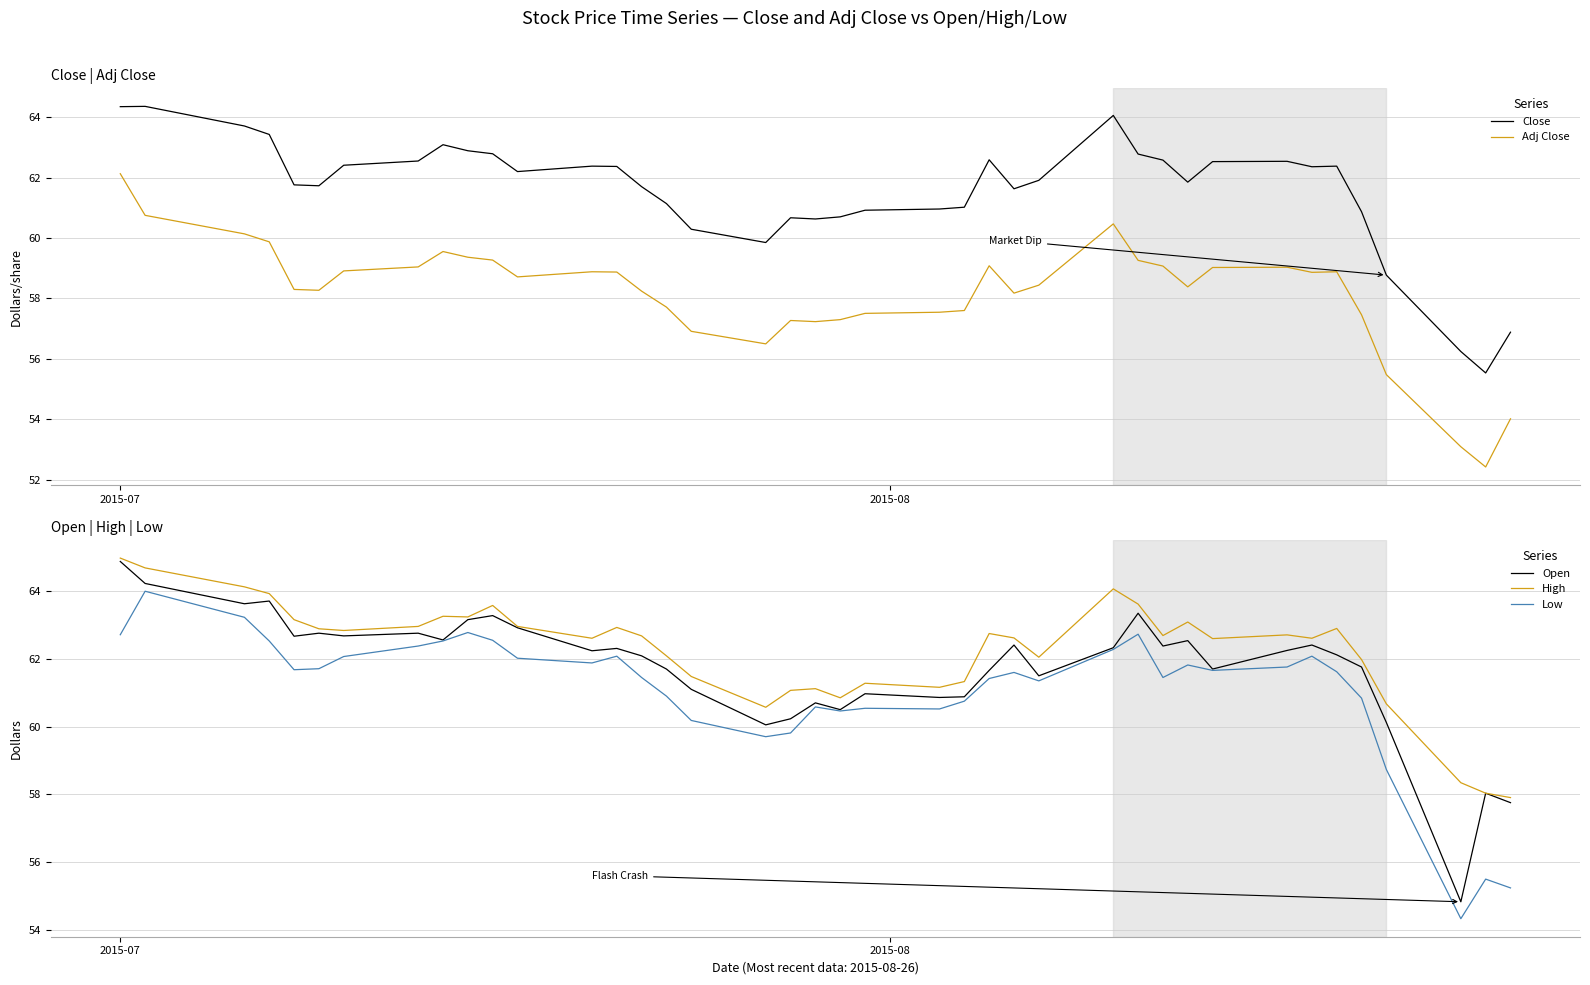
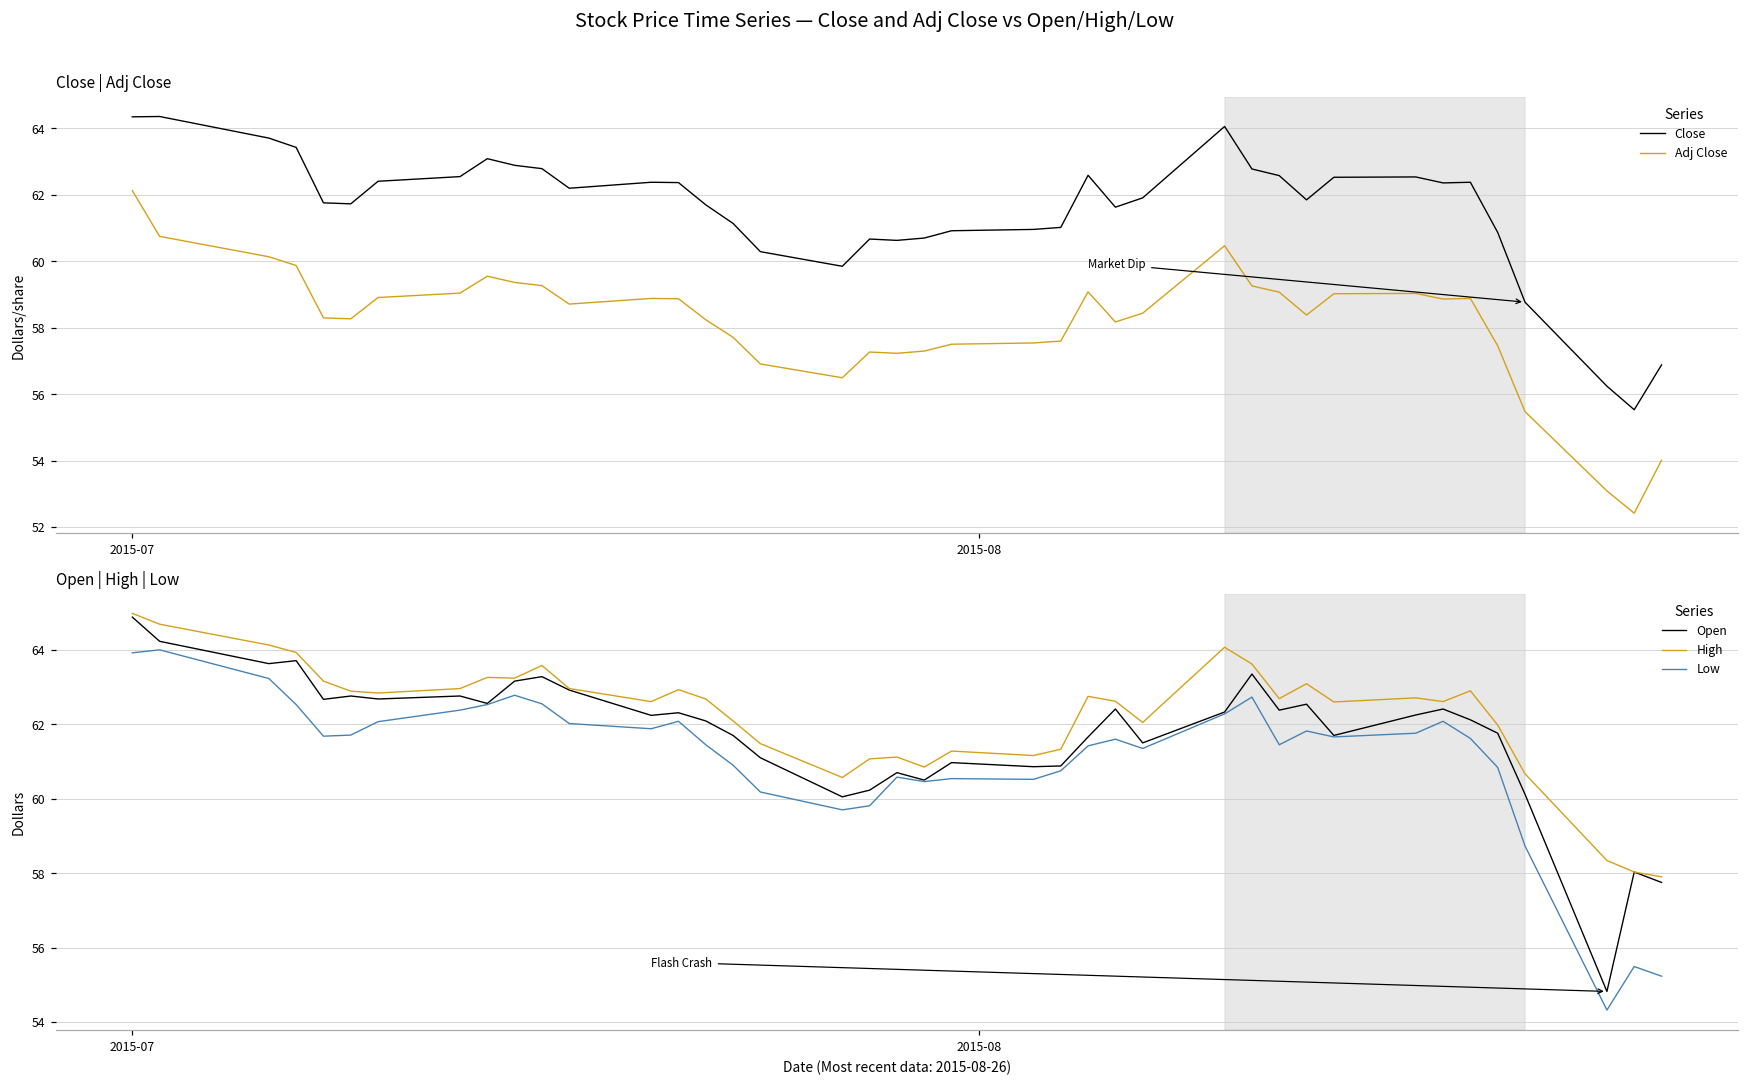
Open | High | Low, Low, 2015-07: 62.7 -> 63.9
